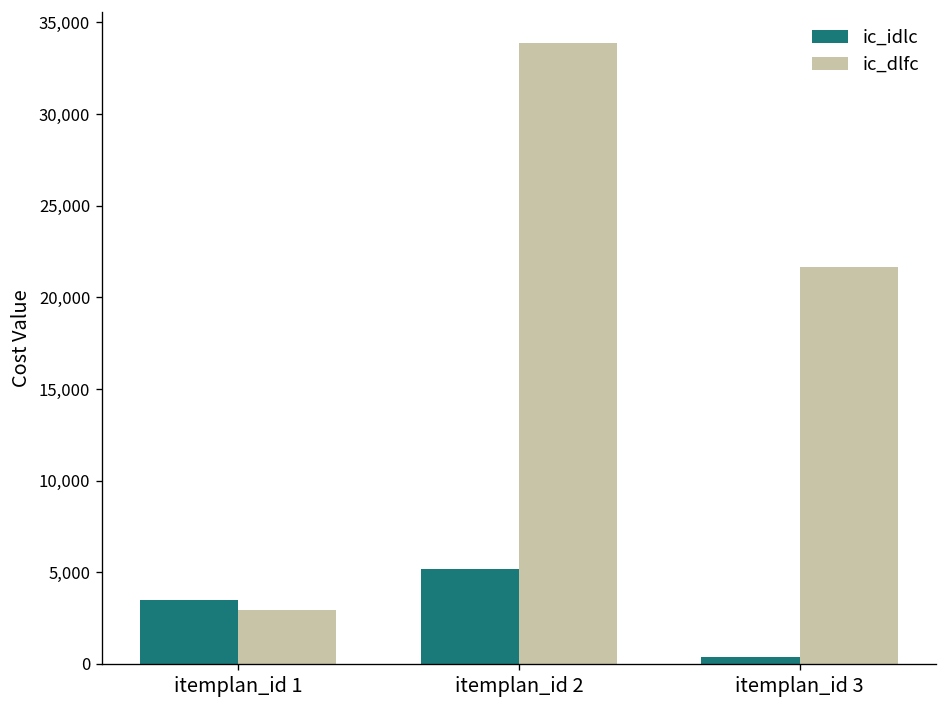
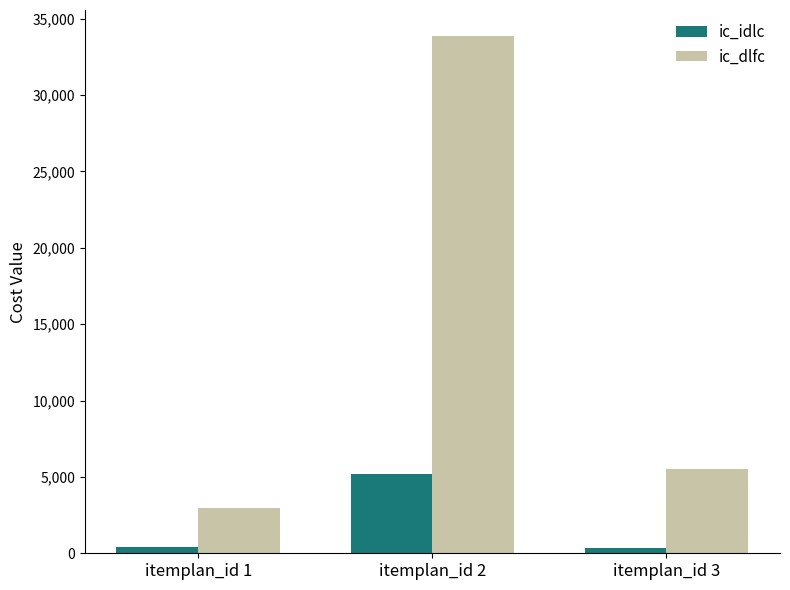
ic_idlc, itemplan_id 1: 3,500 -> 400
ic_dlfc, itemplan_id 3: 21,600 -> 5,500
